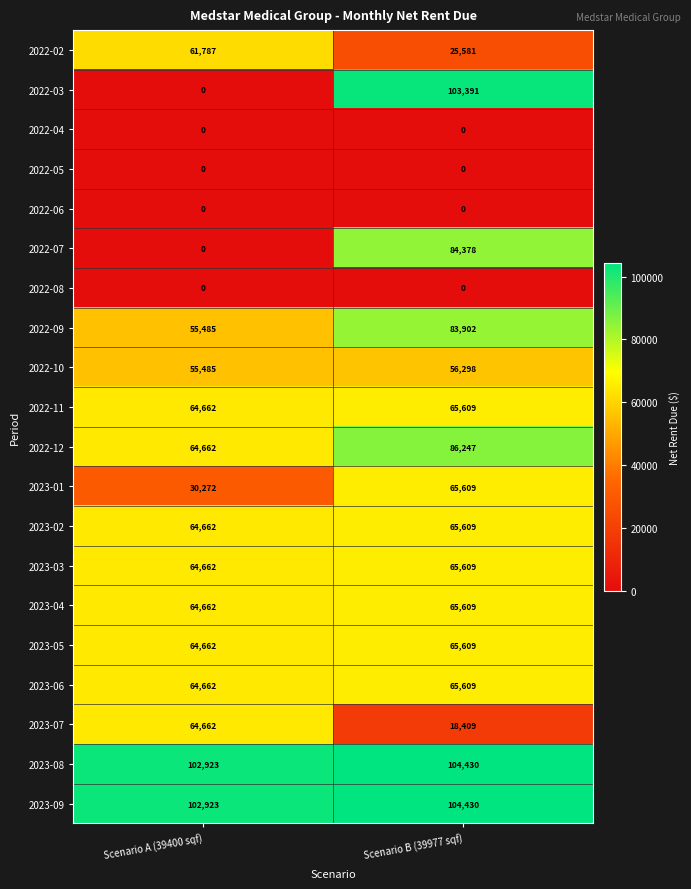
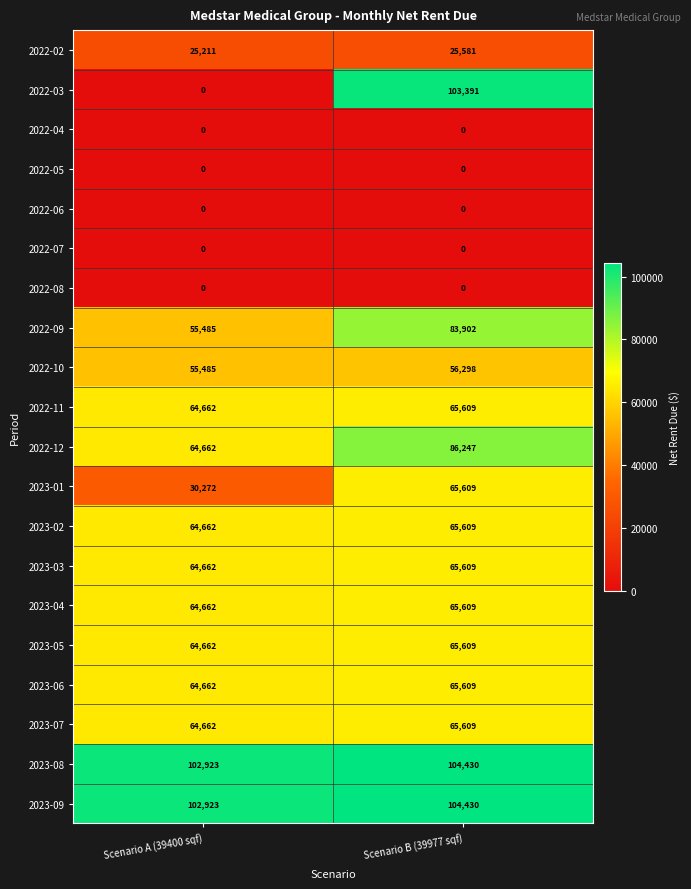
2022-02, Scenario A (39400 sqf): 61,787 -> 25,211
2022-07, Scenario B (39977 sqf): 84,378 -> 0
2023-07, Scenario B (39977 sqf): 18,409 -> 65,609
